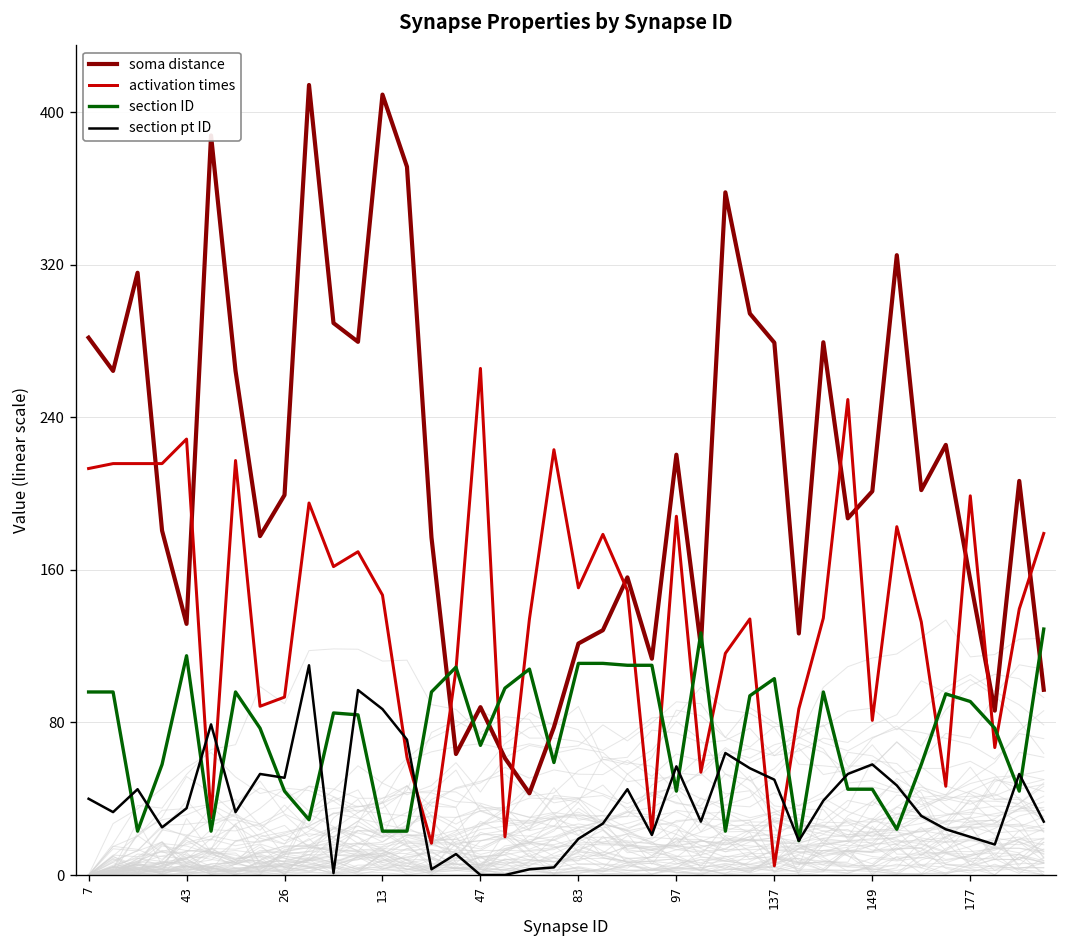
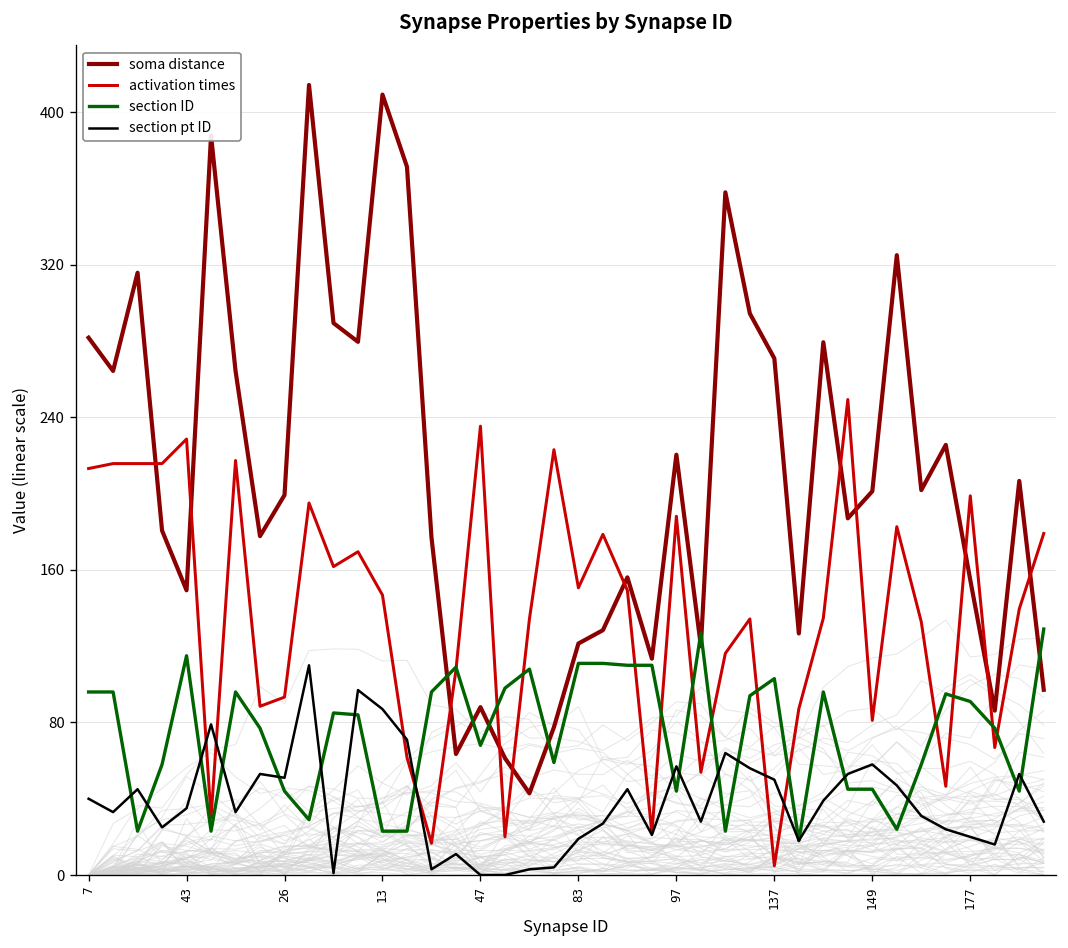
soma distance, 43: 132 -> 149
activation times, 47: 266 -> 235
soma distance, 137: 279 -> 271
